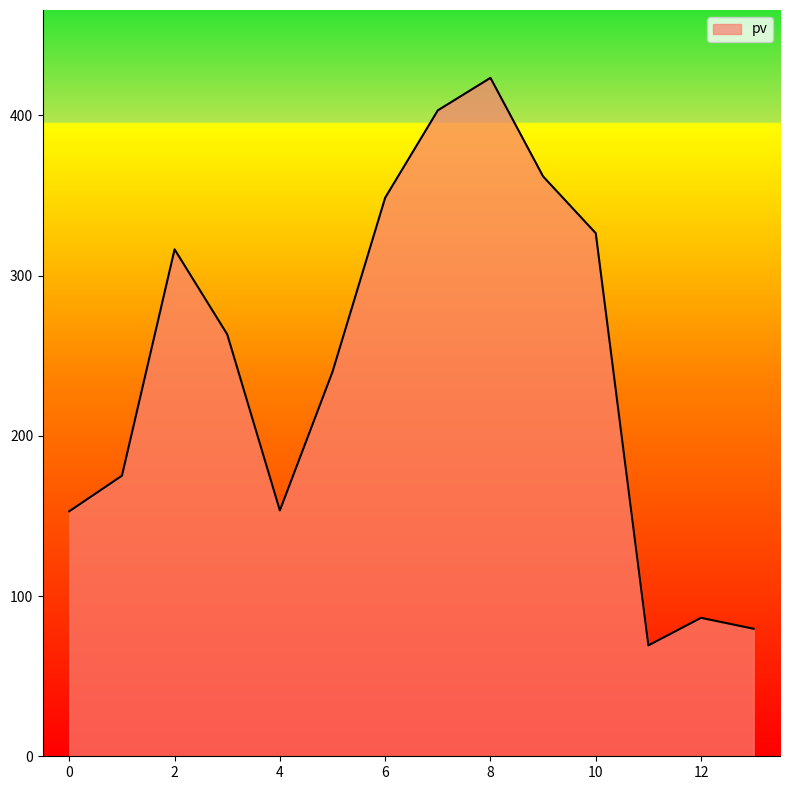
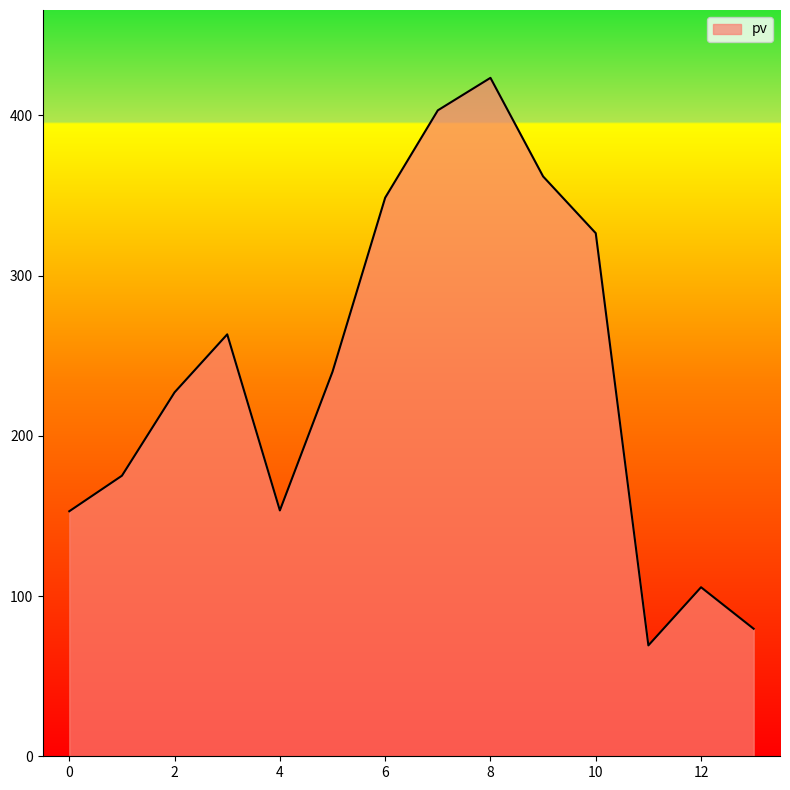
2: 316 -> 227
12: 86 -> 105
